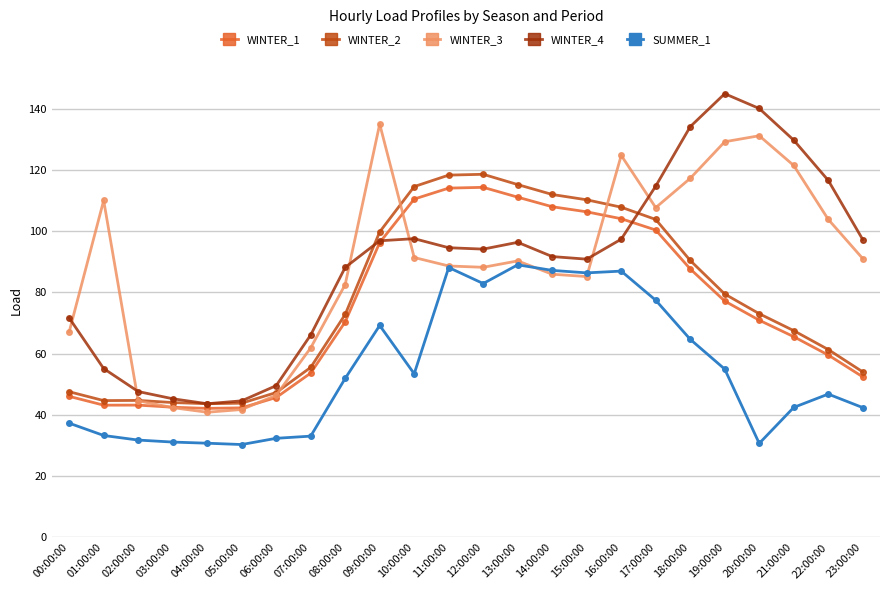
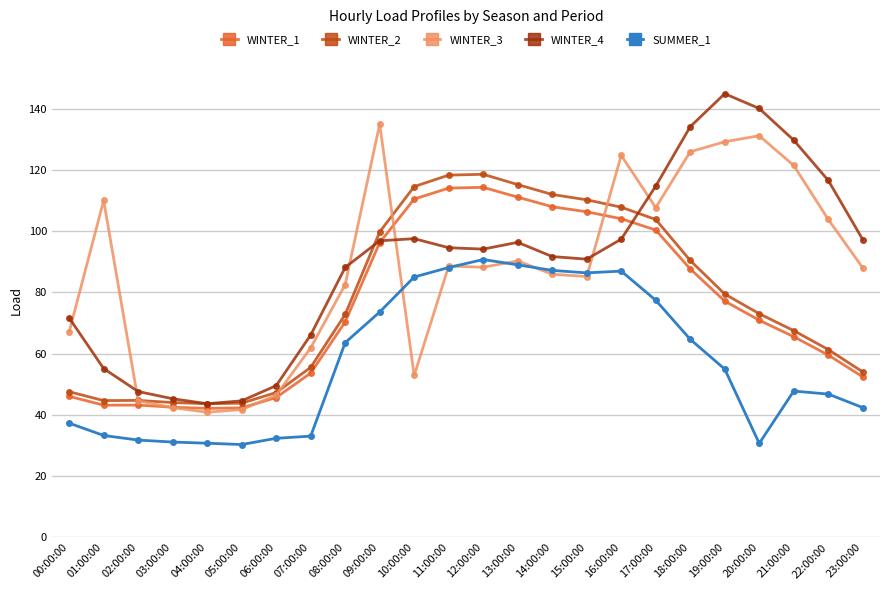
SUMMER_1, 08:00:00: 52 -> 64
SUMMER_1, 09:00:00: 69 -> 74
WINTER_3, 10:00:00: 91 -> 53
SUMMER_1, 10:00:00: 53 -> 85
SUMMER_1, 12:00:00: 83 -> 91
WINTER_3, 18:00:00: 117 -> 126
SUMMER_1, 21:00:00: 42 -> 48
WINTER_3, 23:00:00: 91 -> 88
